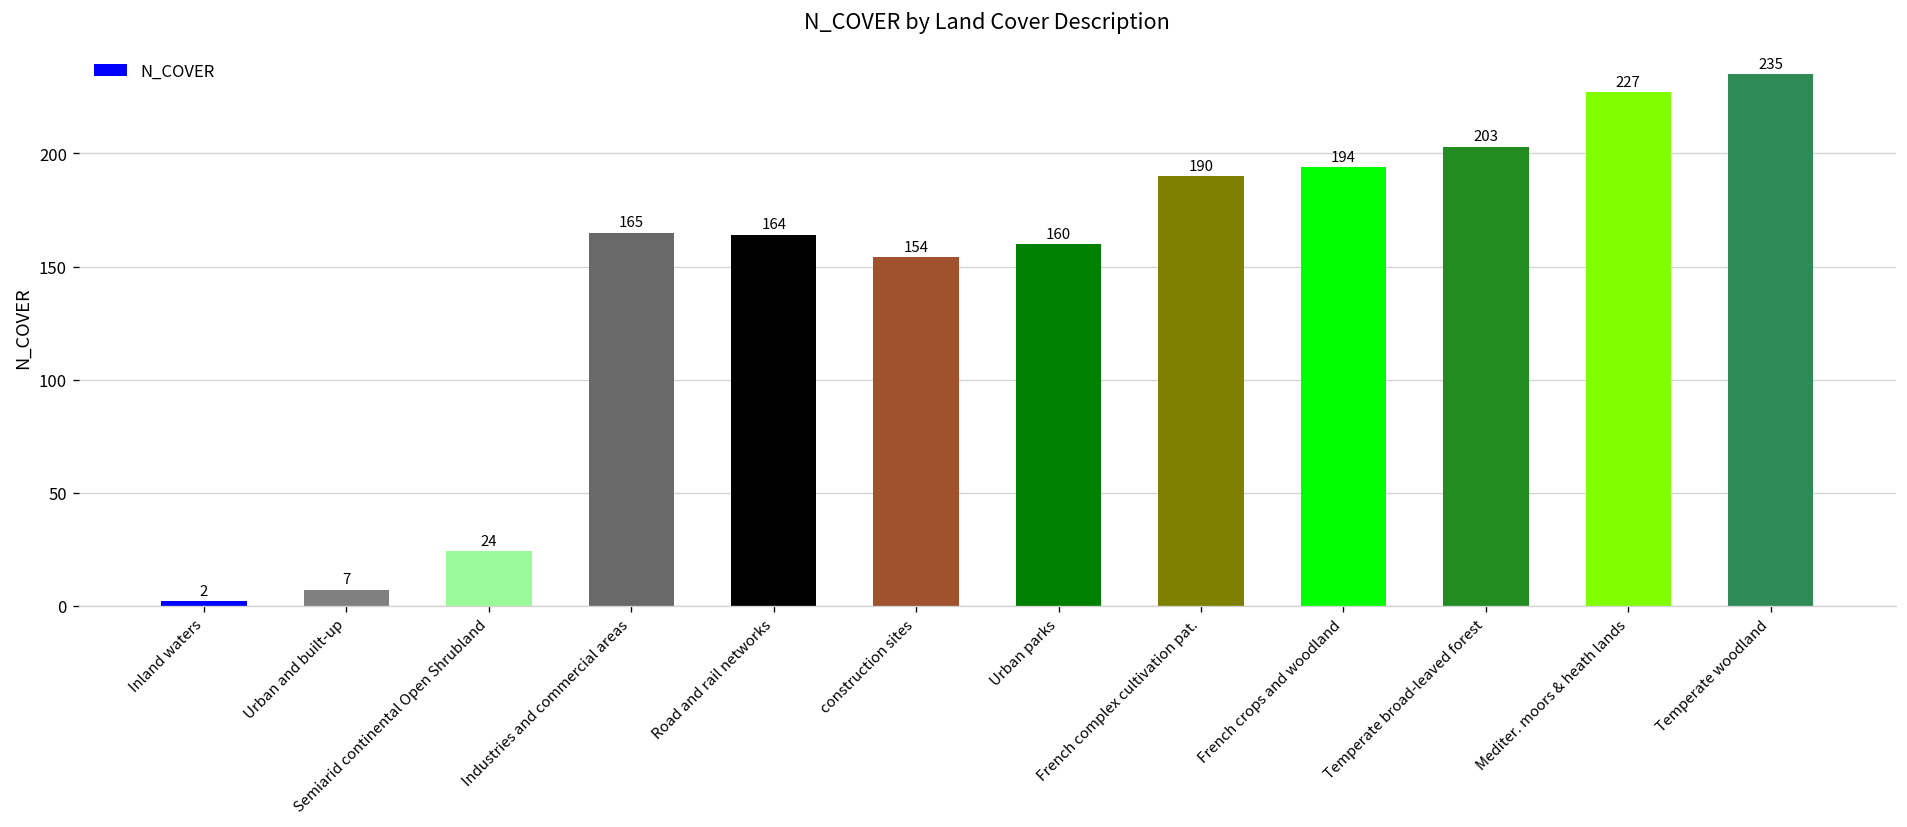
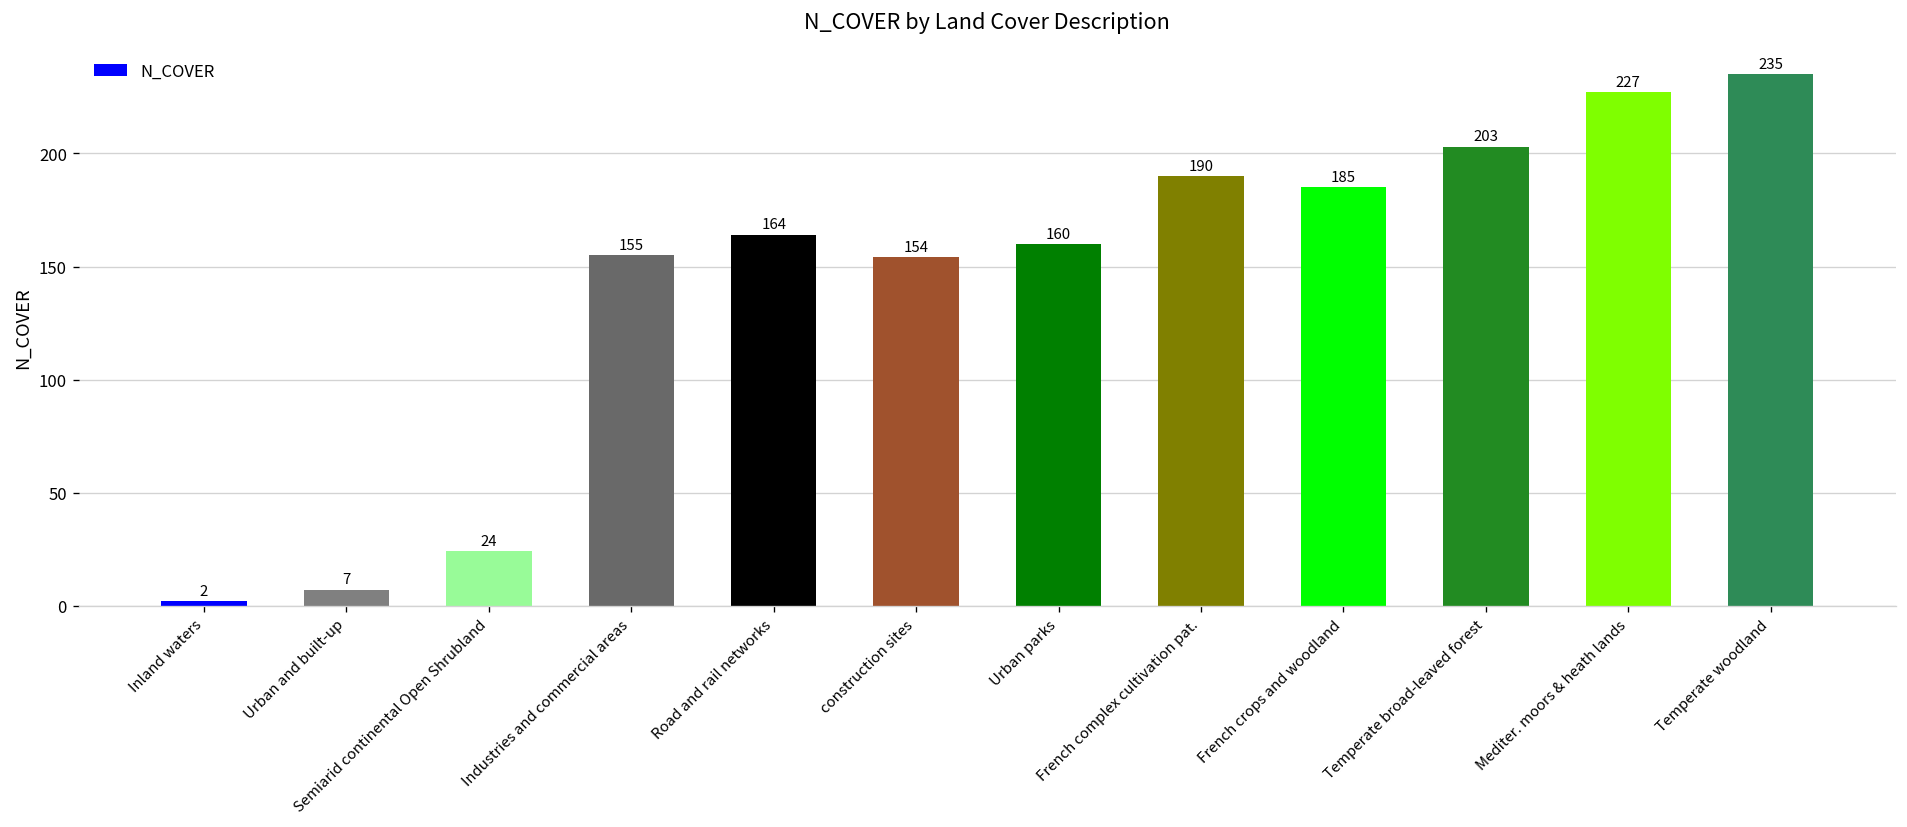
Industries and commercial areas: 165 -> 155
French crops and woodland: 194 -> 185
